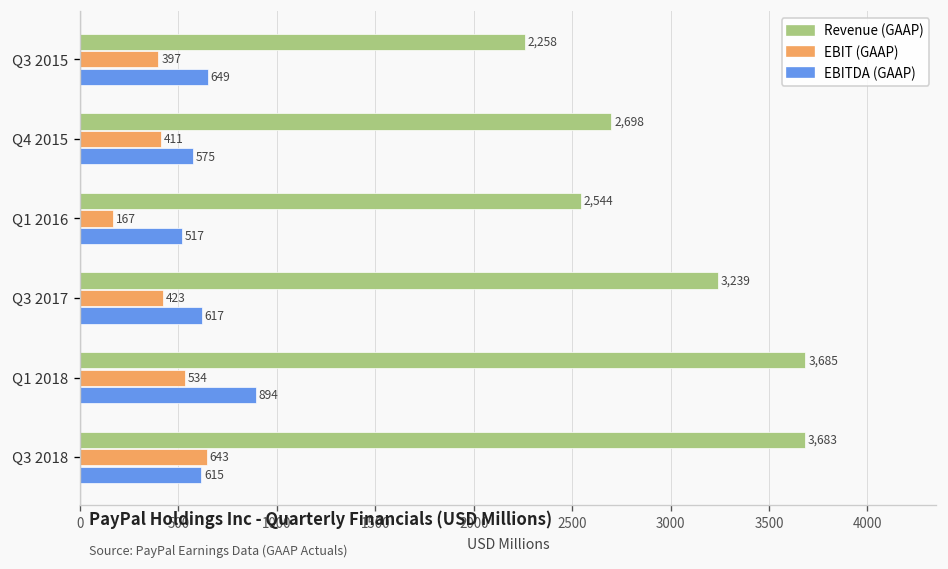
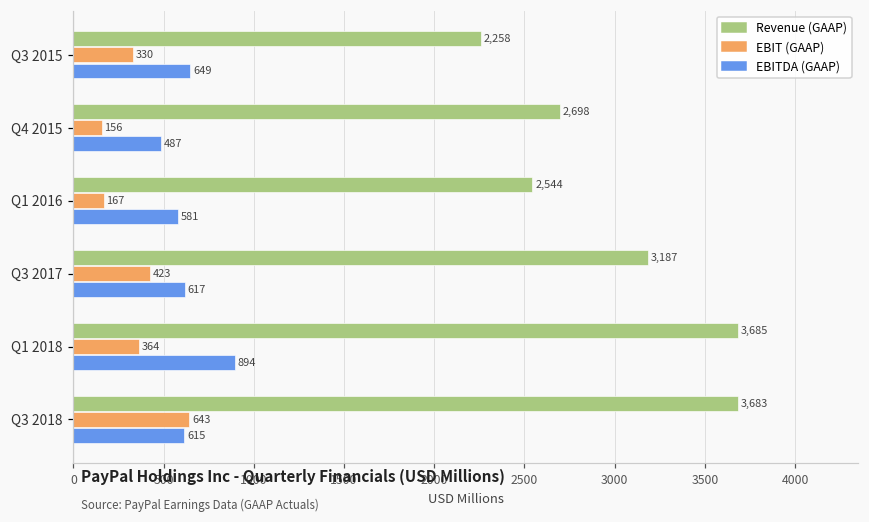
EBIT (GAAP), Q3 2015: 397 -> 330
EBIT (GAAP), Q4 2015: 411 -> 156
EBITDA (GAAP), Q4 2015: 575 -> 487
EBITDA (GAAP), Q1 2016: 517 -> 581
Revenue (GAAP), Q3 2017: 3,239 -> 3,187
EBIT (GAAP), Q1 2018: 534 -> 364
